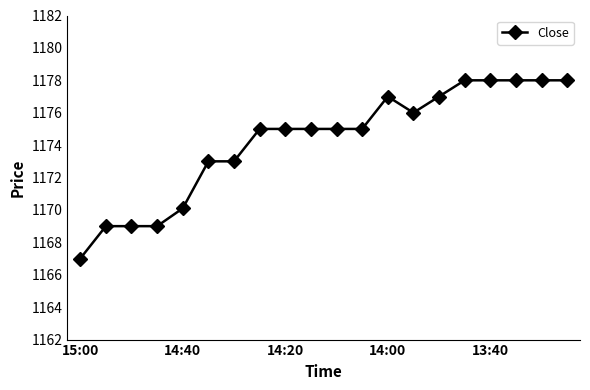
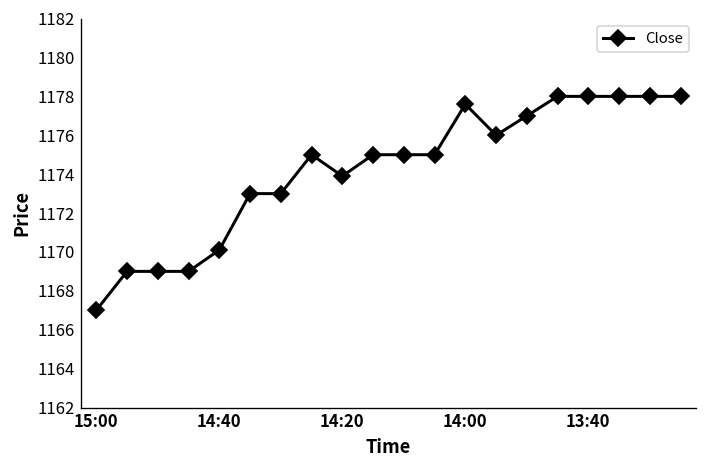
14:20: 1175.0 -> 1173.9
14:00: 1177.0 -> 1177.6
